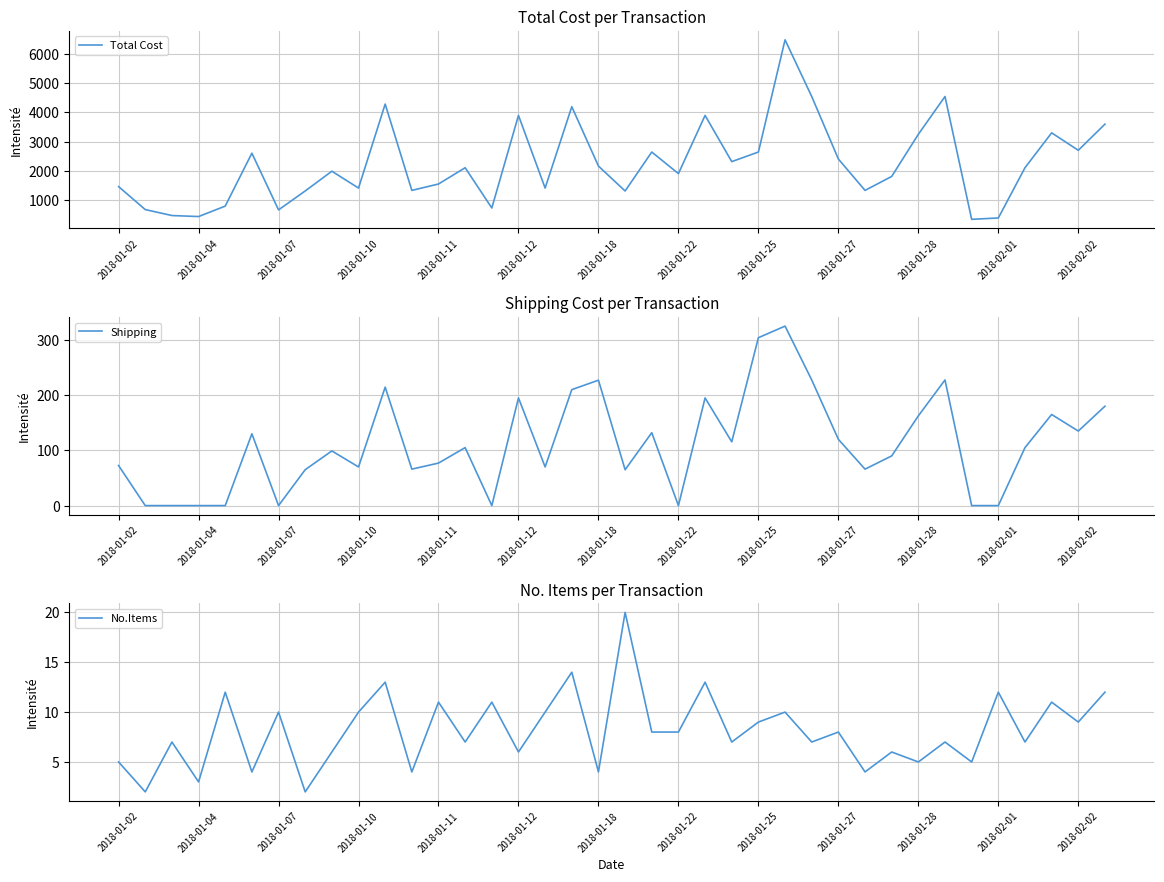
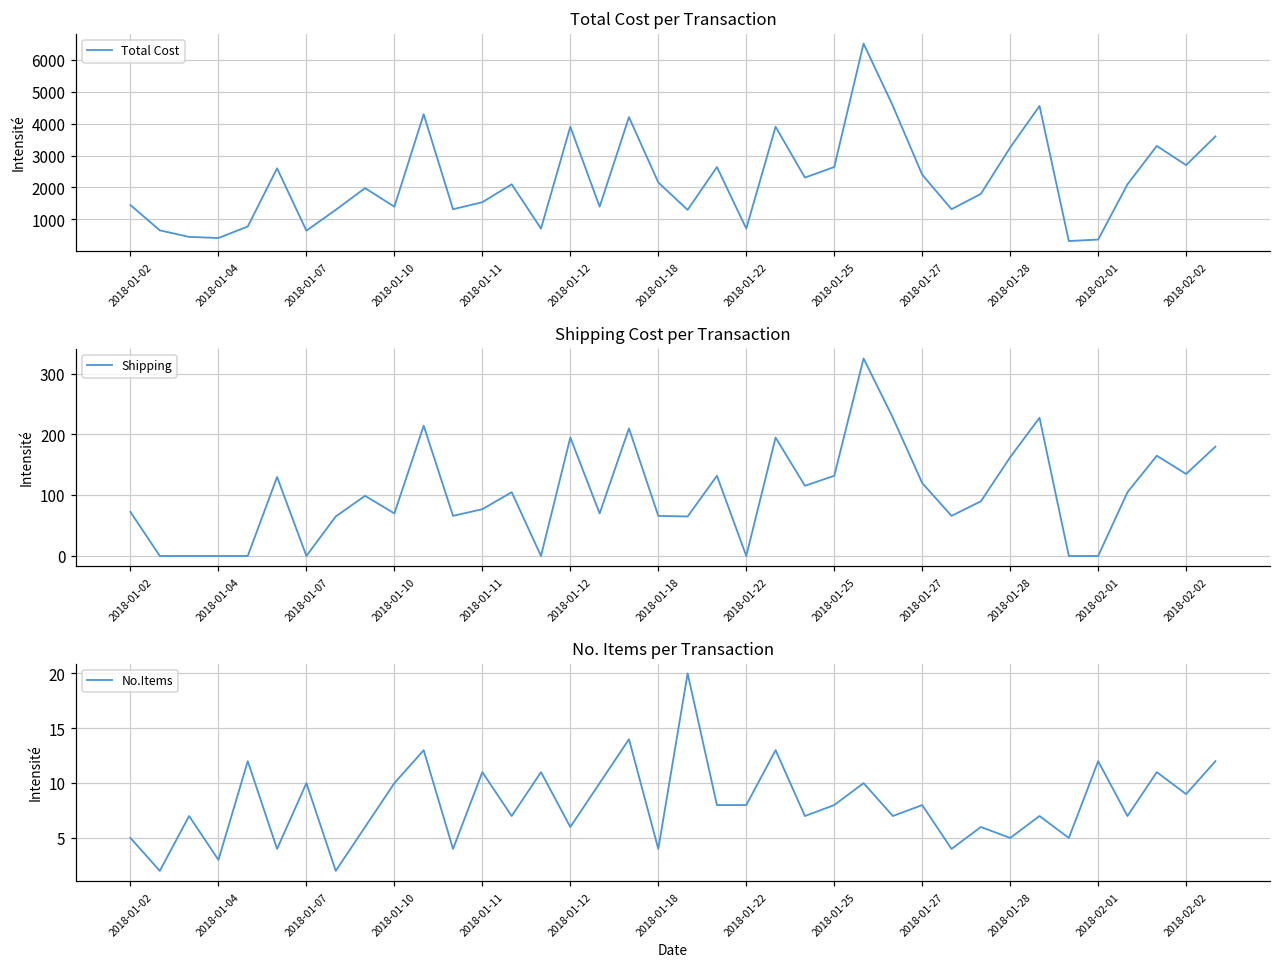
Total Cost per Transaction, 2018-01-22: 1900 -> 700
Shipping Cost per Transaction, 2018-01-18: 230 -> 70
Shipping Cost per Transaction, 2018-01-25: 300 -> 130
No. Items per Transaction, 2018-01-25: 9 -> 8
